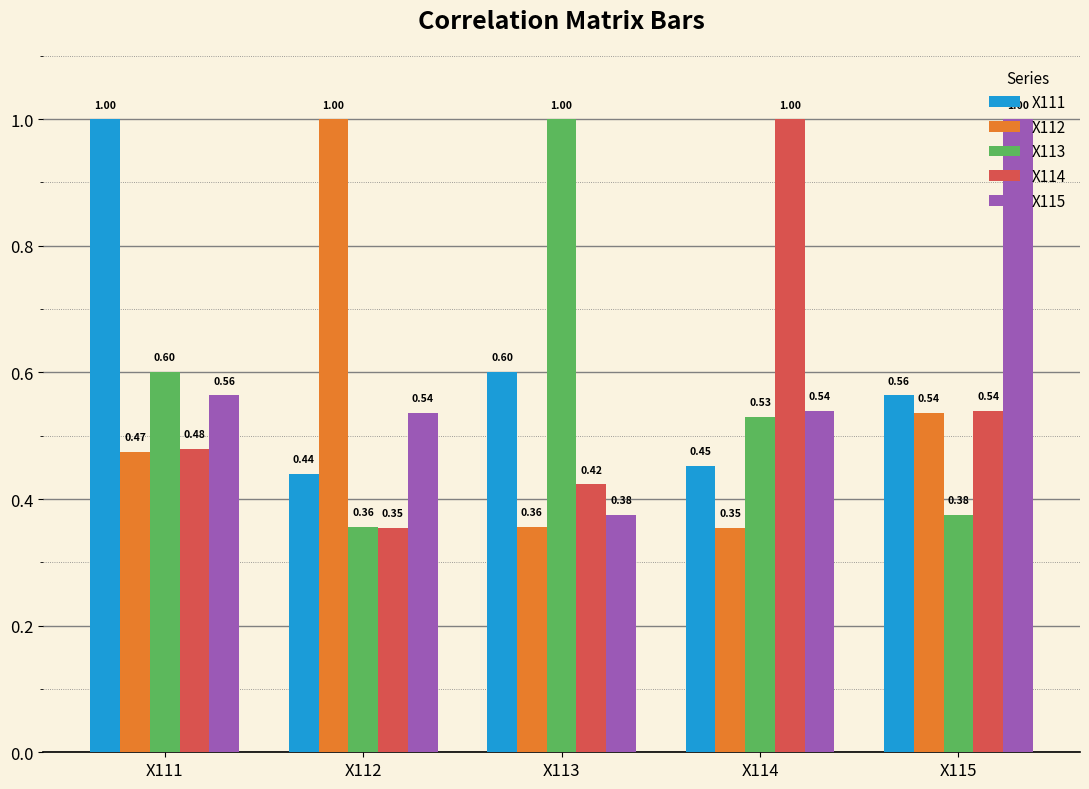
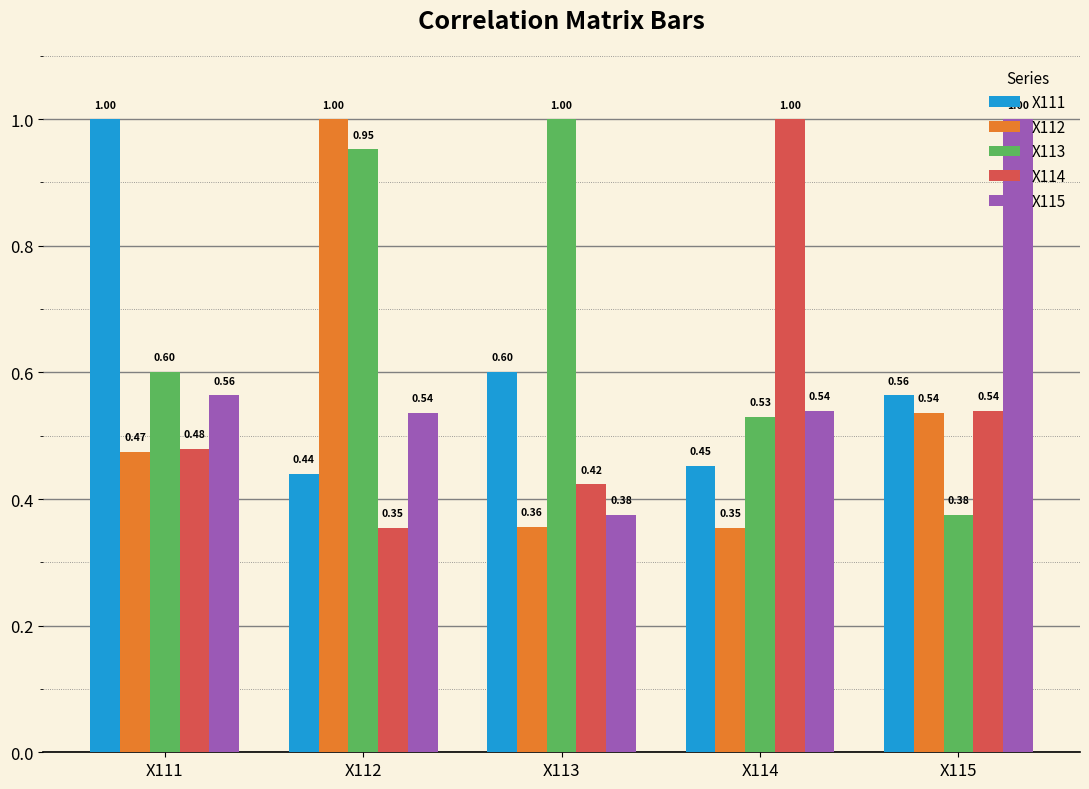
X113, X112: 0.36 -> 0.95
